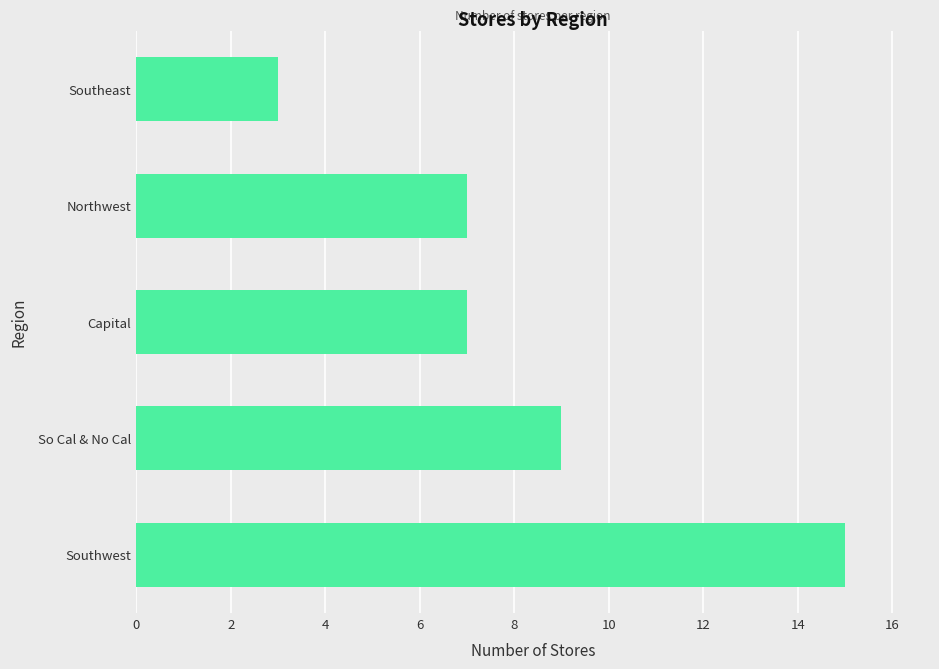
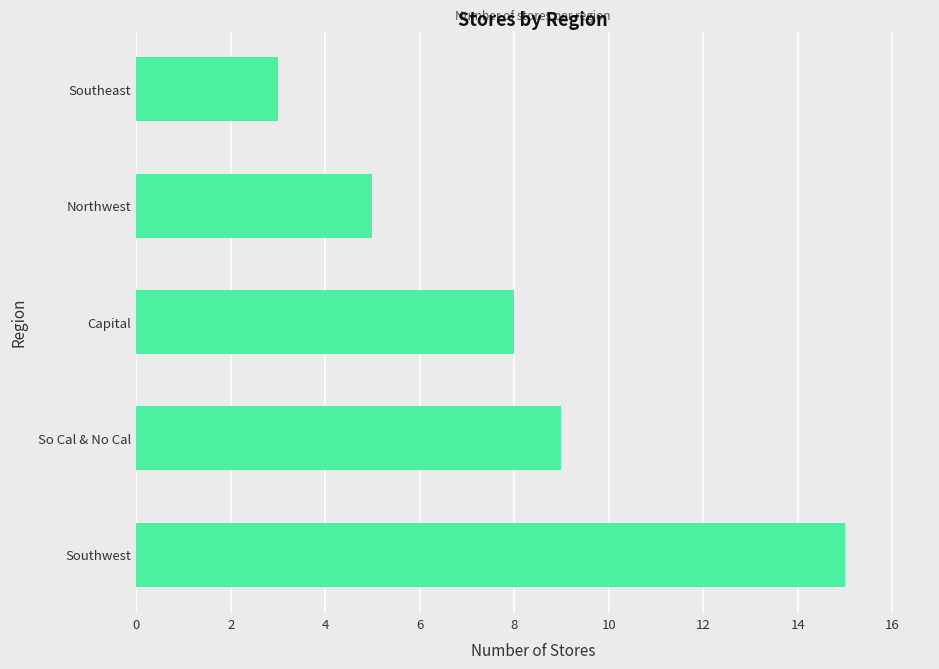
Northwest: 7 -> 5
Capital: 7 -> 8
